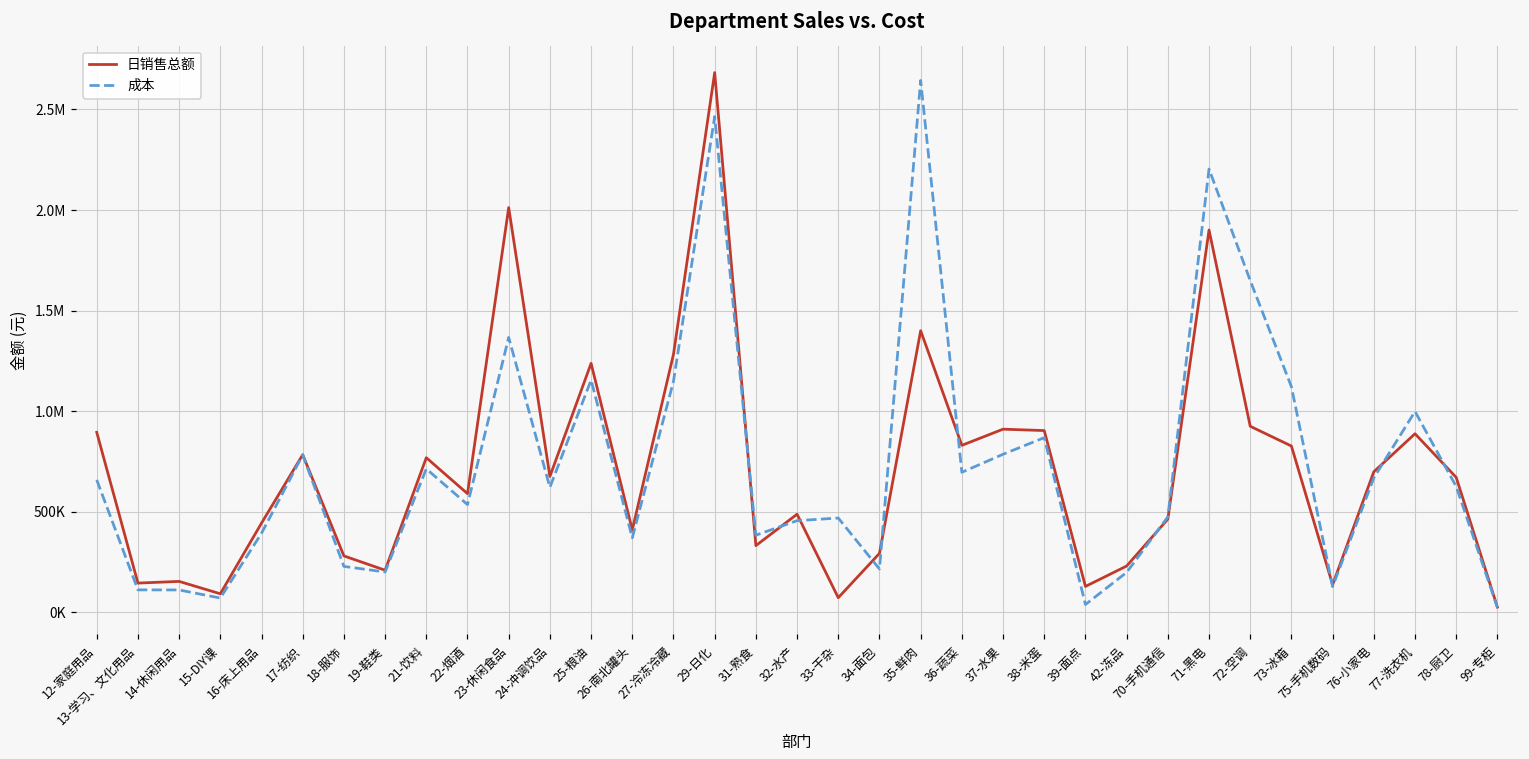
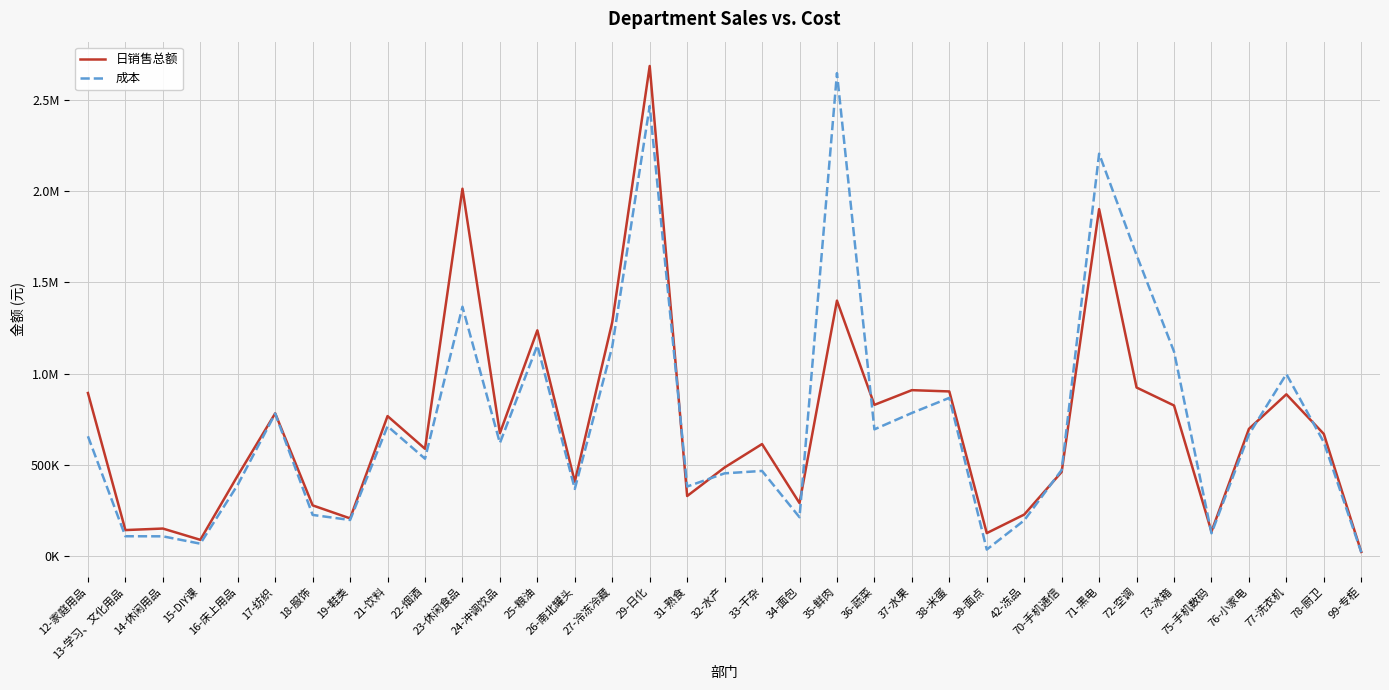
日销售总额, 33-干杂: 70000 -> 620000
